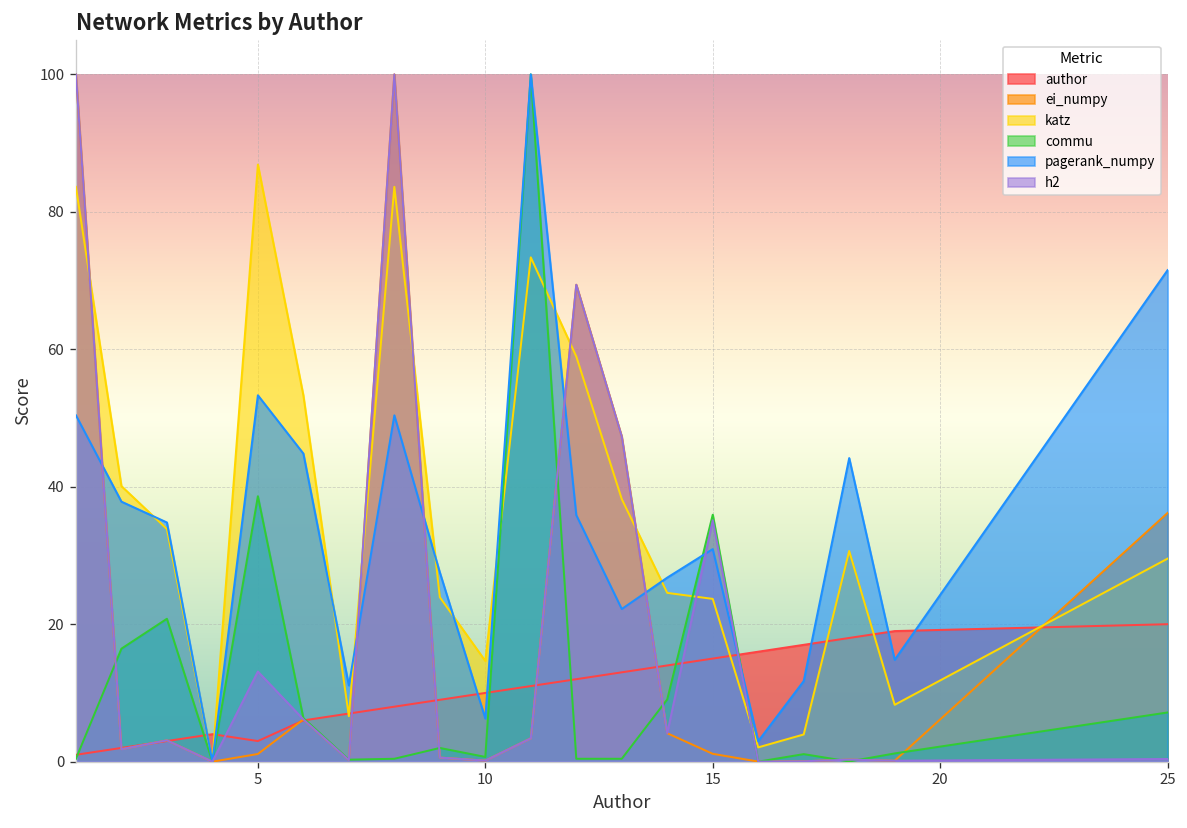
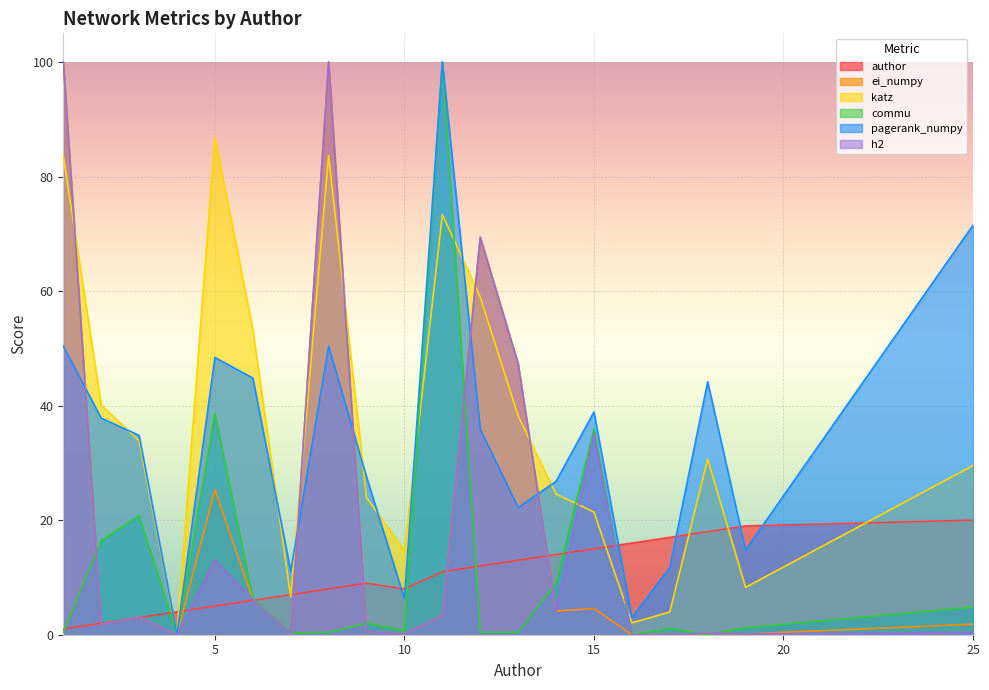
author, 5: 3 -> 5
ei_numpy, 5: 1 -> 25
pagerank_numpy, 5: 53 -> 48
author, 10: 10 -> 8
ei_numpy, 15: 1 -> 5
katz, 15: 24 -> 21
pagerank_numpy, 15: 31 -> 39
ei_numpy, 25: 36 -> 2
commu, 25: 7 -> 5
